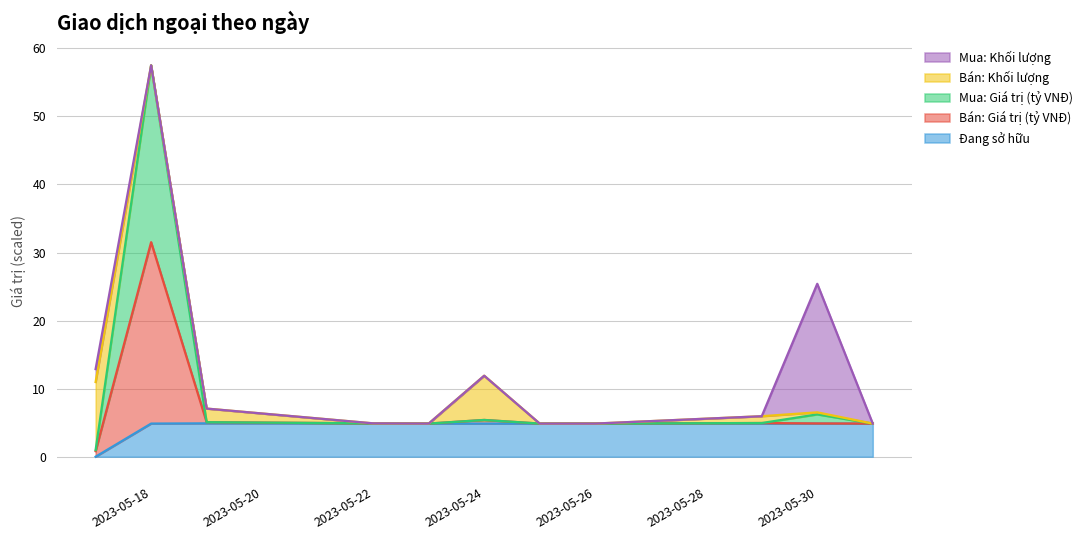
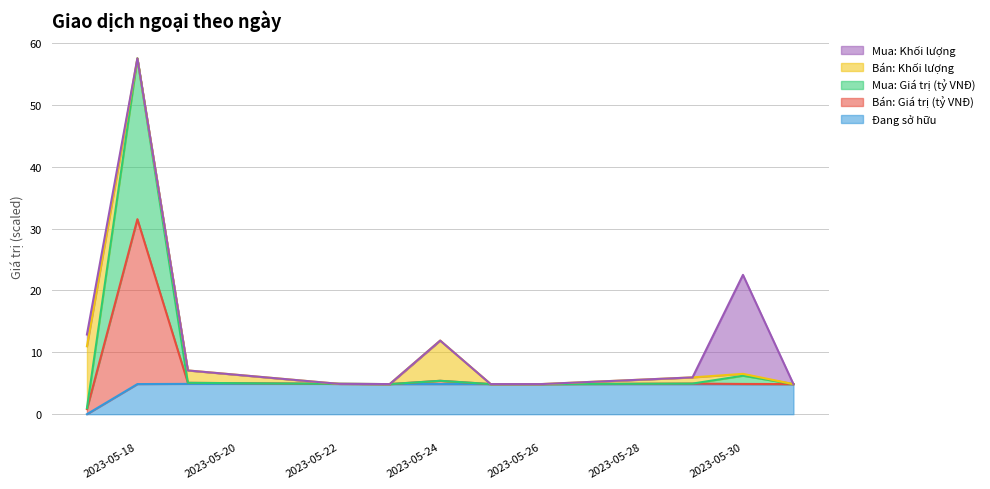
Mua: Khối lượng, 2023-05-30: 19 -> 16
